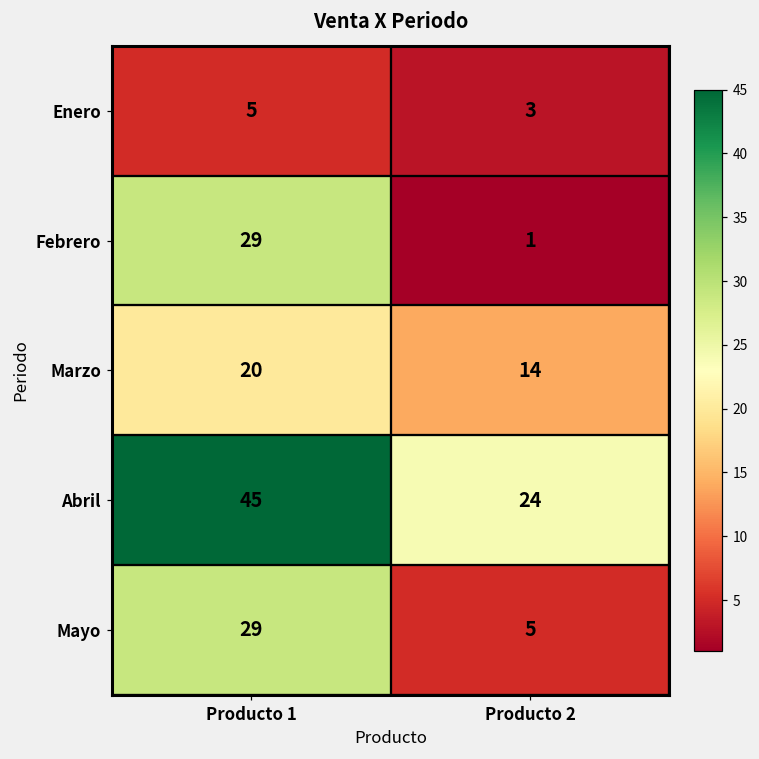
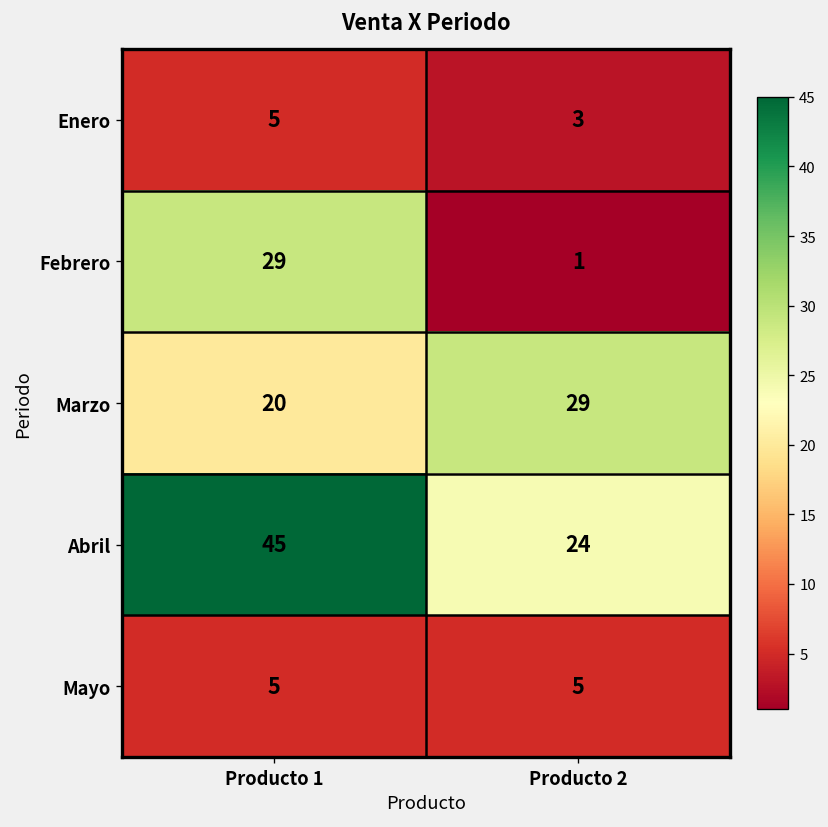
Marzo, Producto 2: 14 -> 29
Mayo, Producto 1: 29 -> 5
